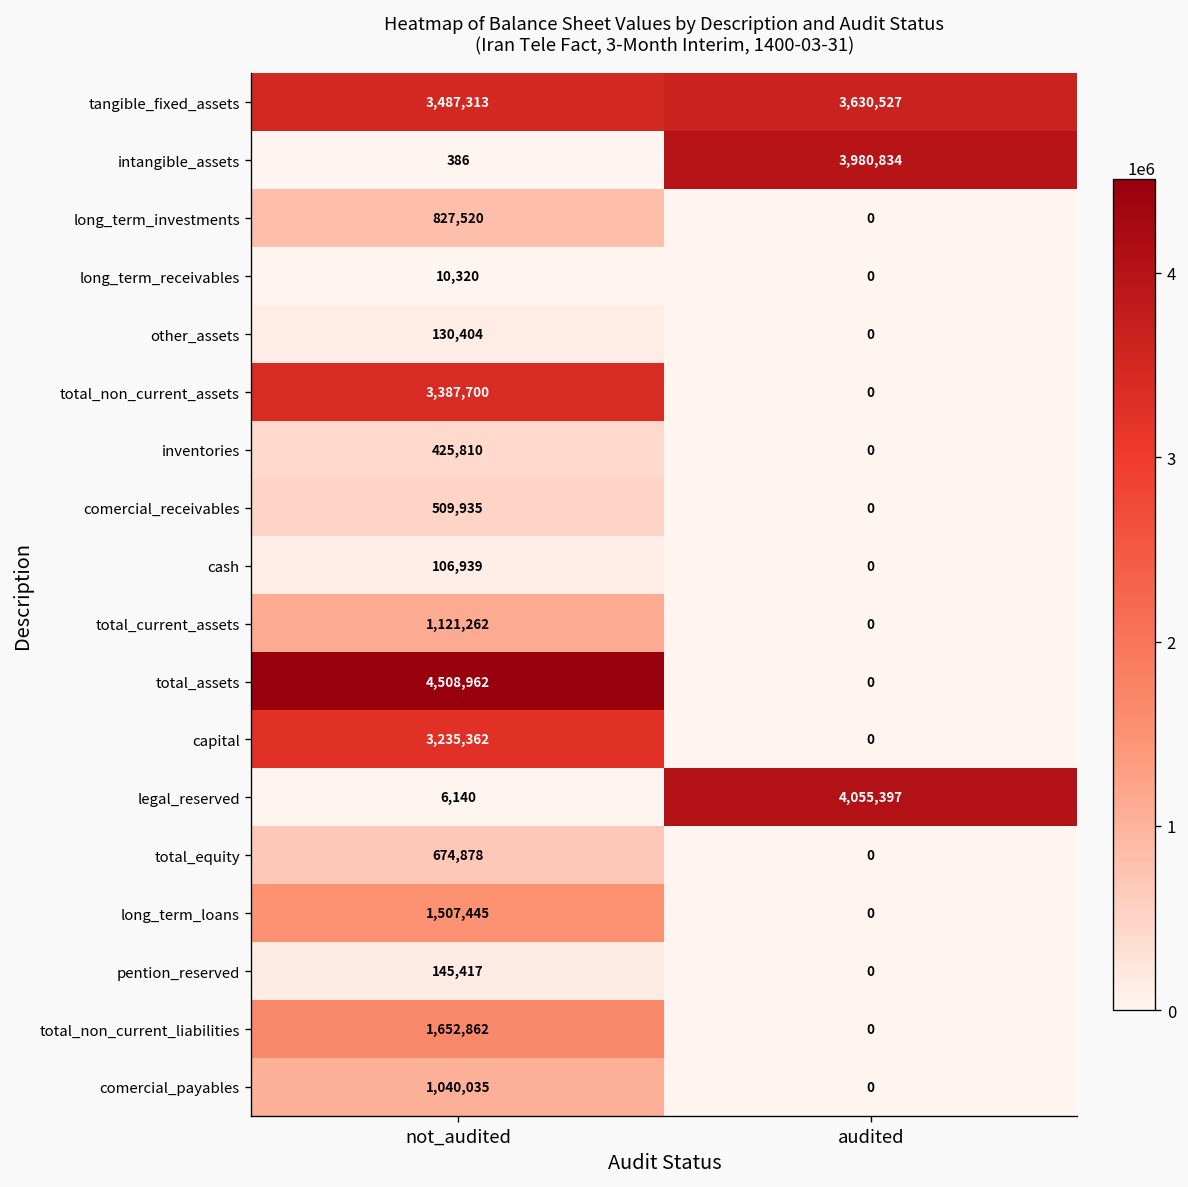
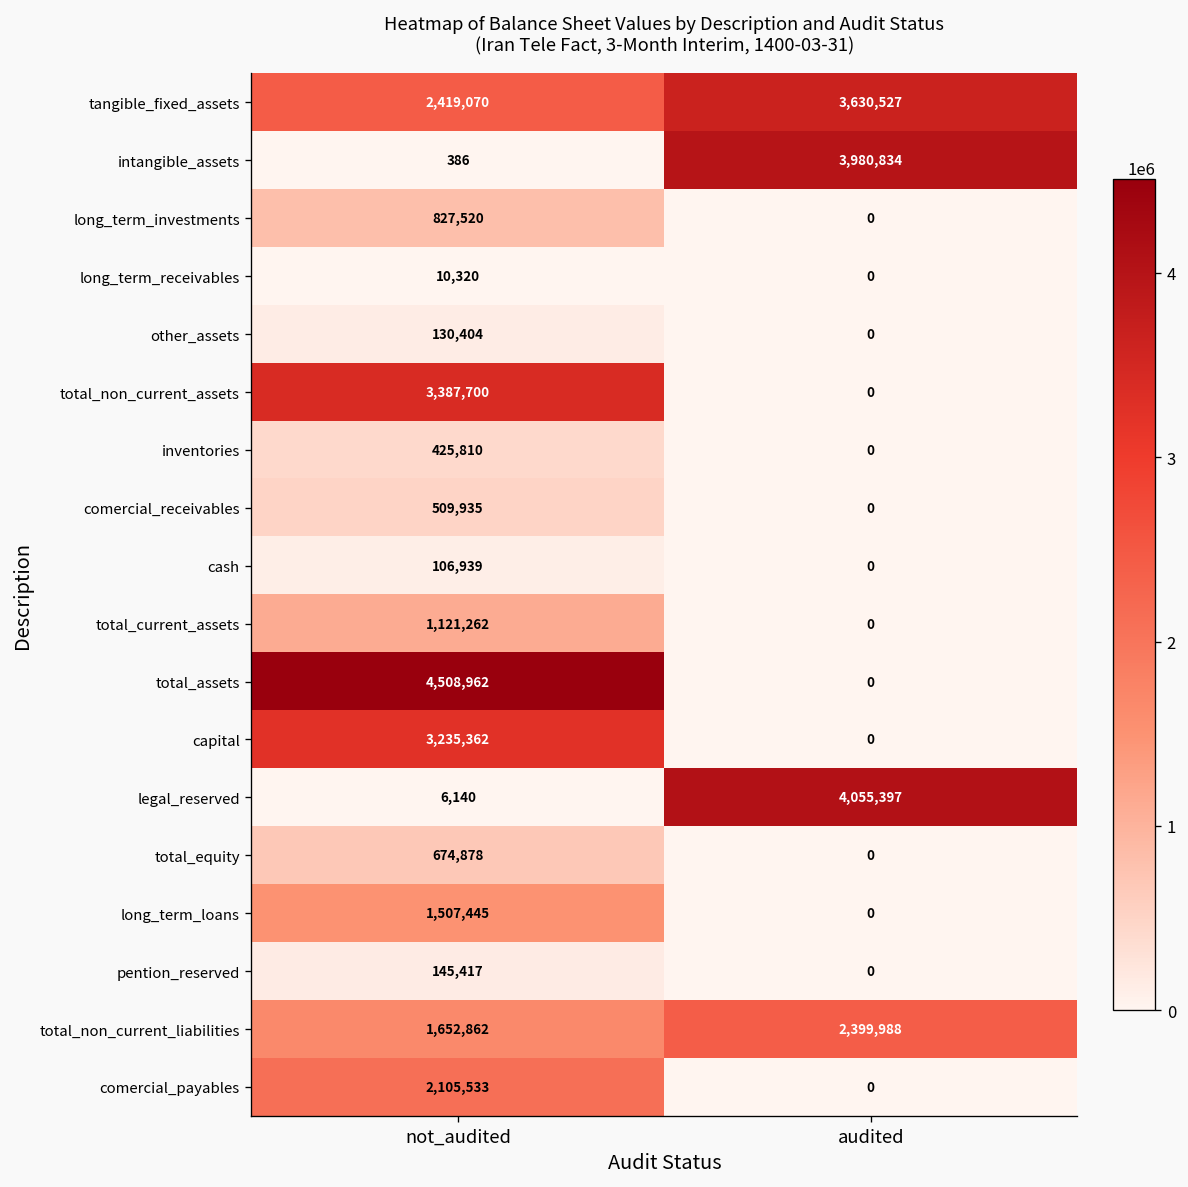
tangible_fixed_assets, not_audited: 3,487,313 -> 2,419,070
total_non_current_liabilities, audited: 0 -> 2,399,988
comercial_payables, not_audited: 1,040,035 -> 2,105,533
